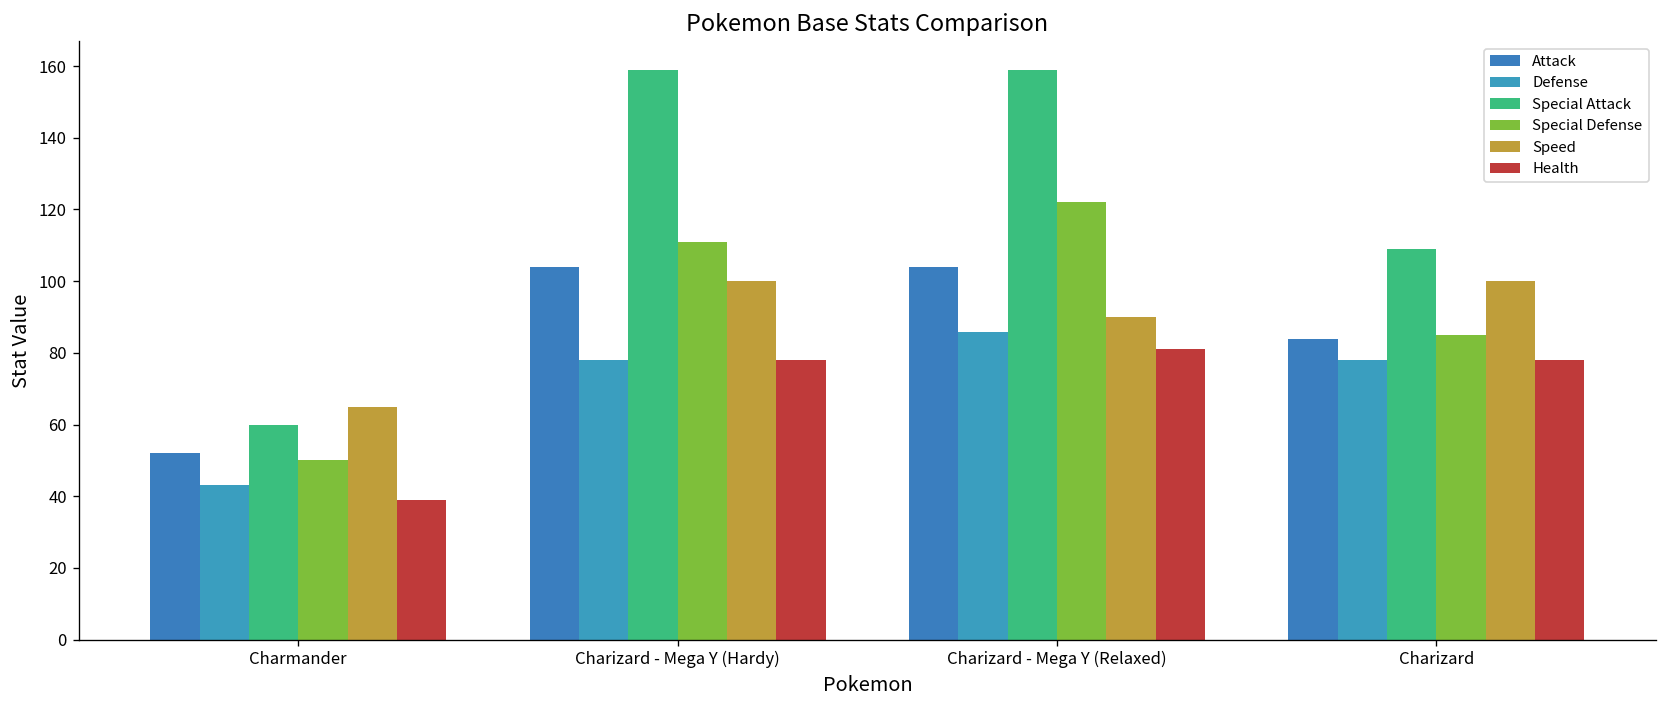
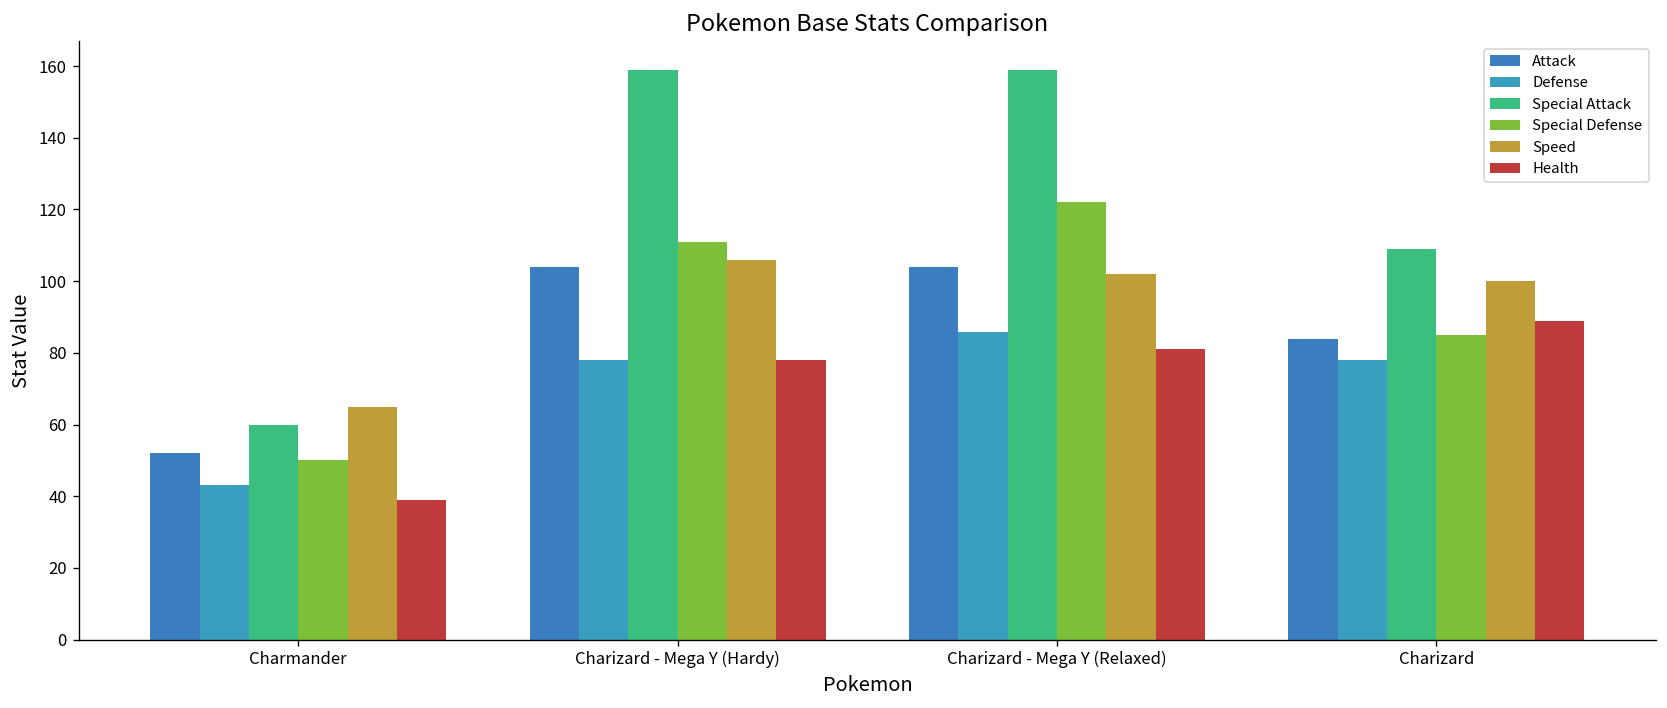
Speed, Charizard - Mega Y (Hardy): 100 -> 106
Speed, Charizard - Mega Y (Relaxed): 90 -> 102
Health, Charizard: 78 -> 89
